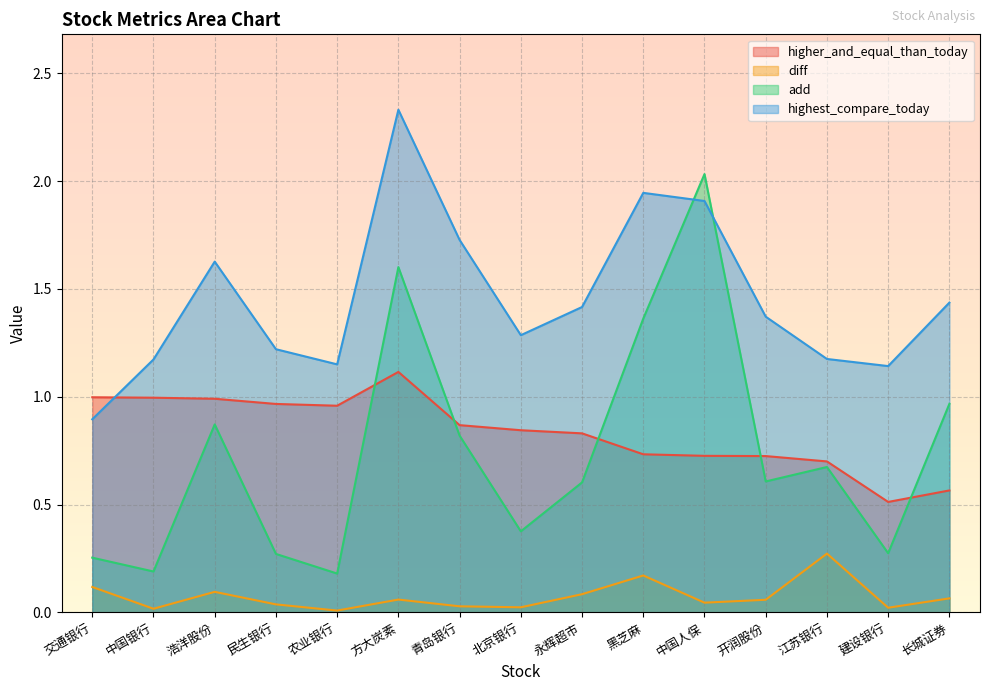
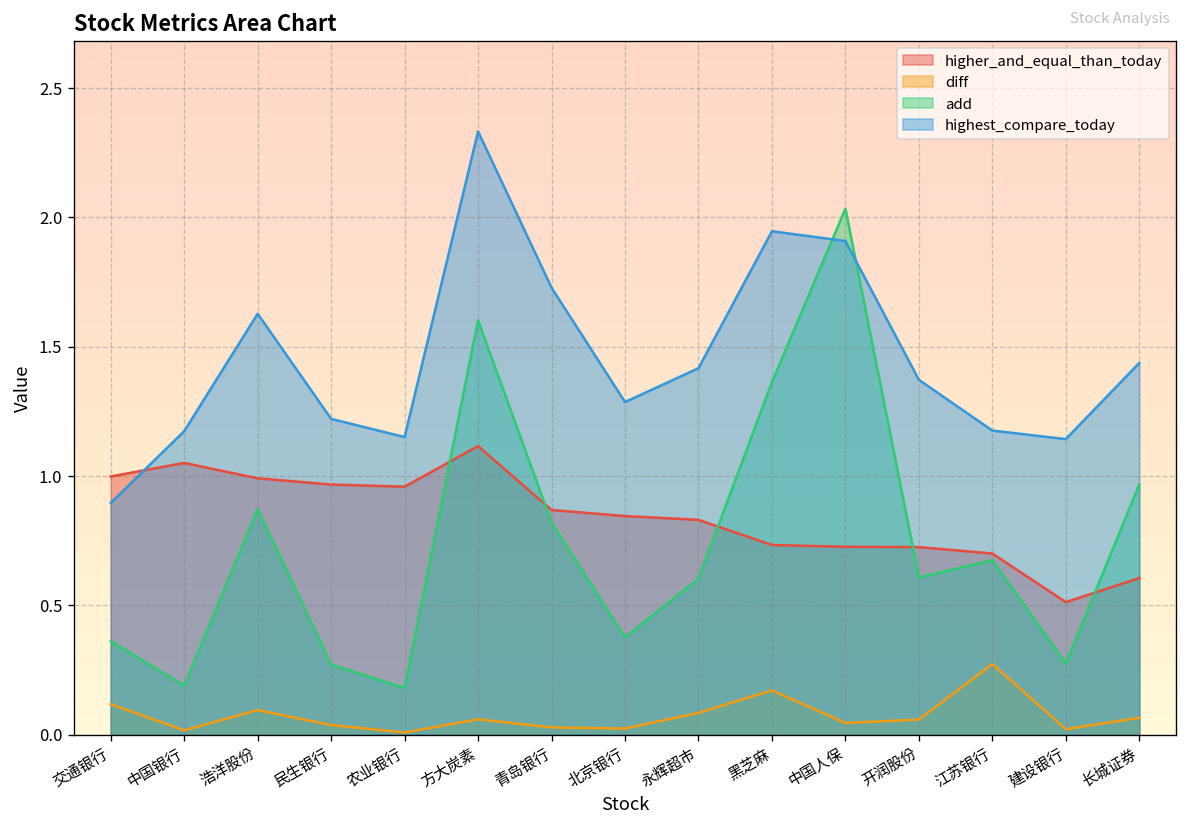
add, 交通银行: 0.25 -> 0.36
higher_and_equal_than_today, 中国银行: 1.00 -> 1.05
higher_and_equal_than_today, 长城证券: 0.57 -> 0.61
